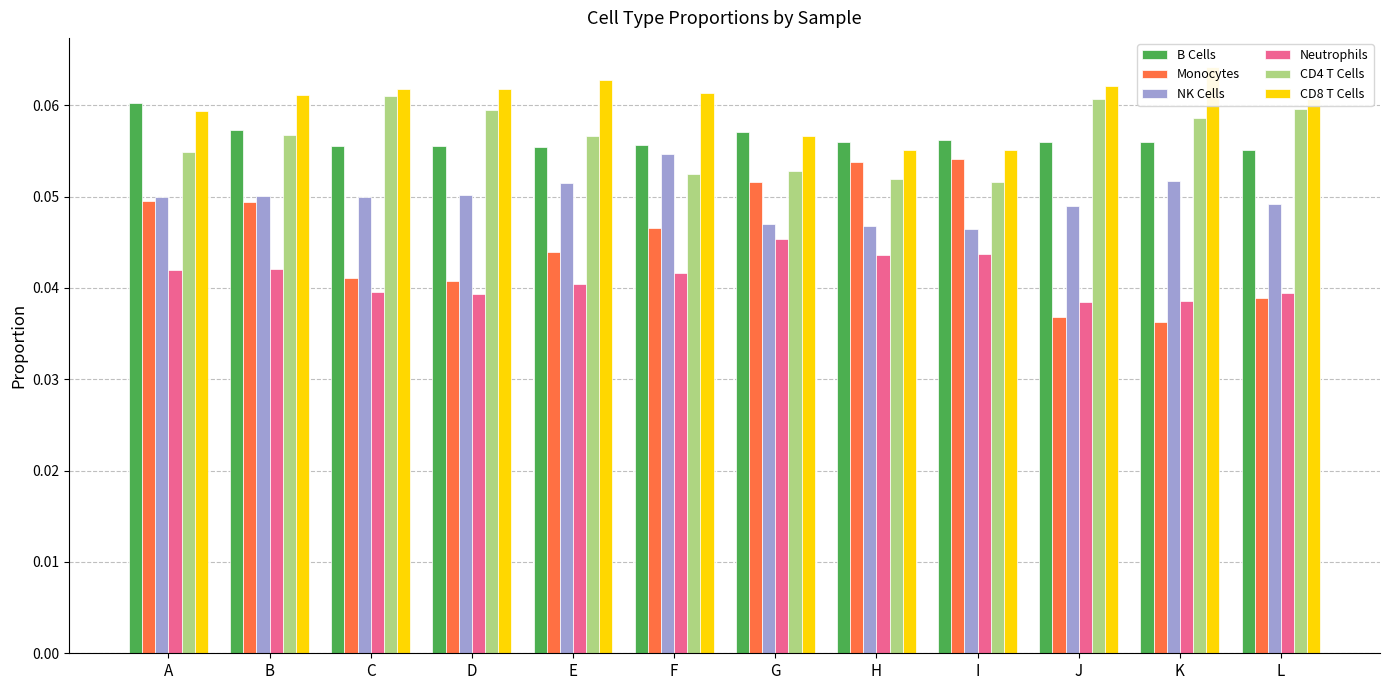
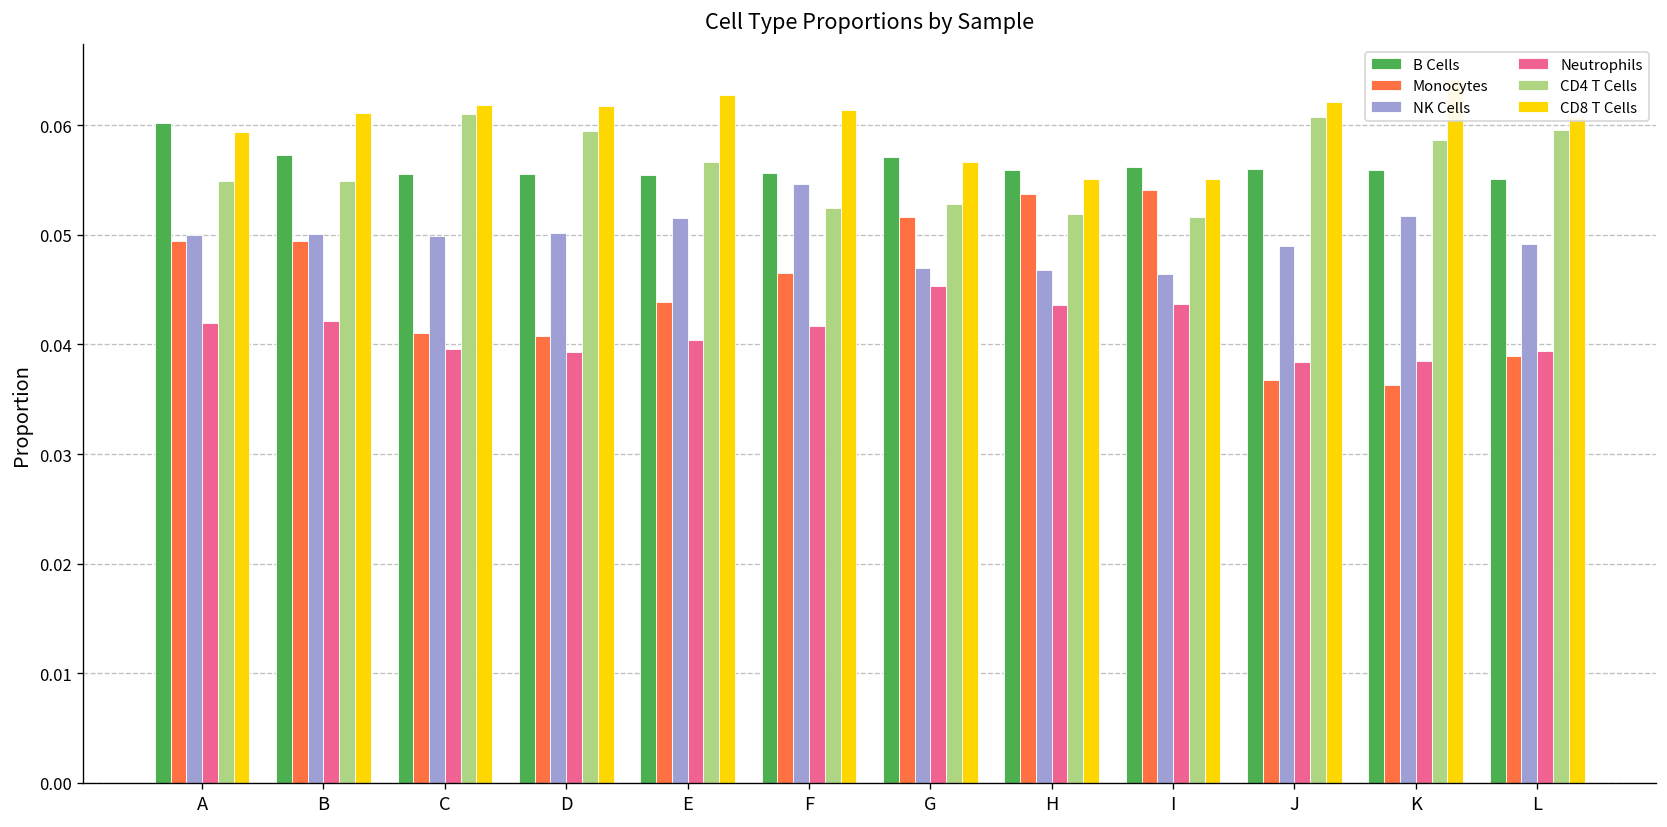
CD4 T Cells, B: 0.057 -> 0.055
